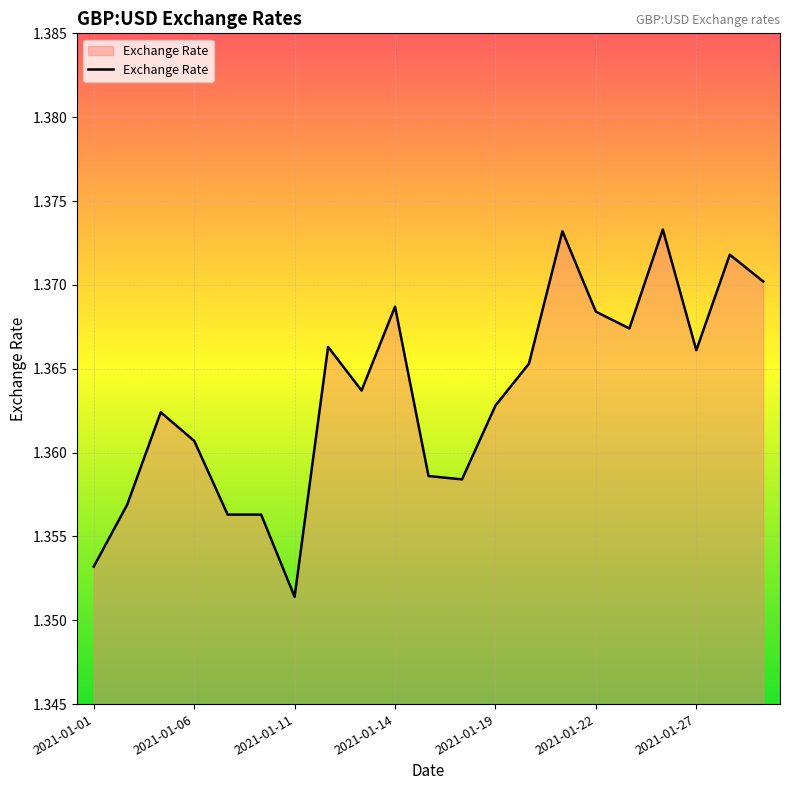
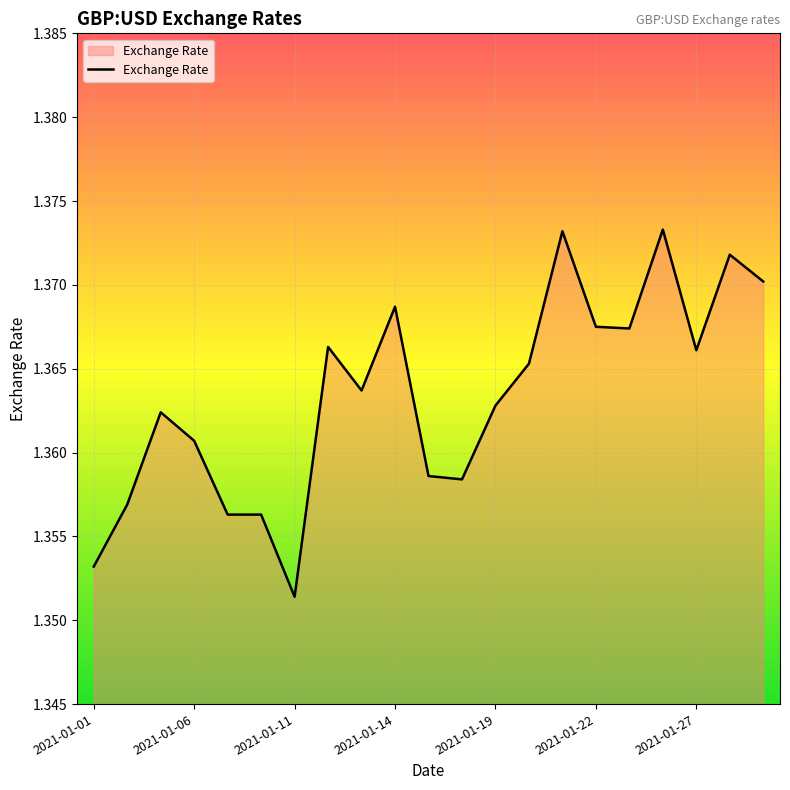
2021-01-22: 1.3684 -> 1.3675
